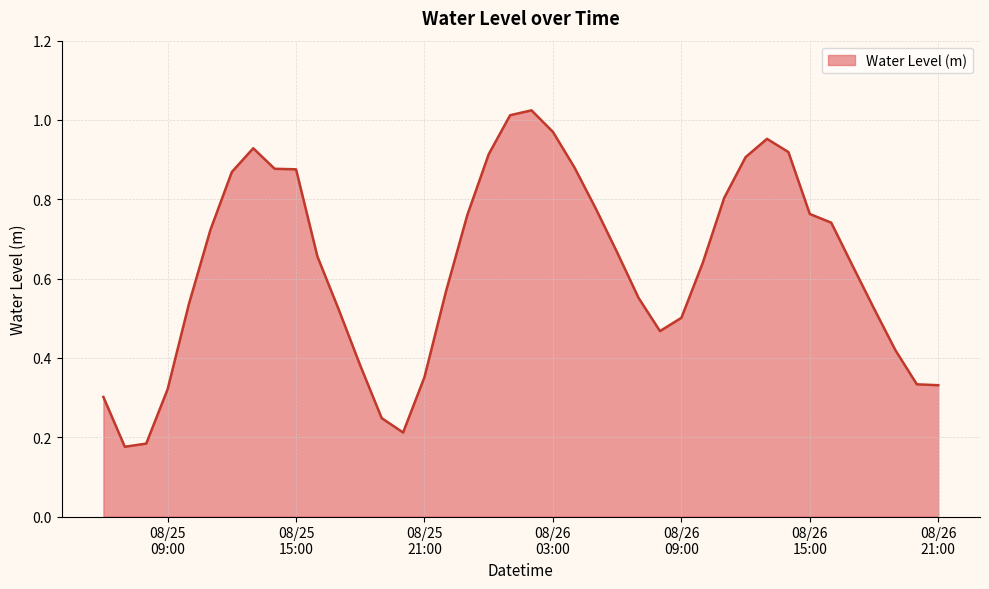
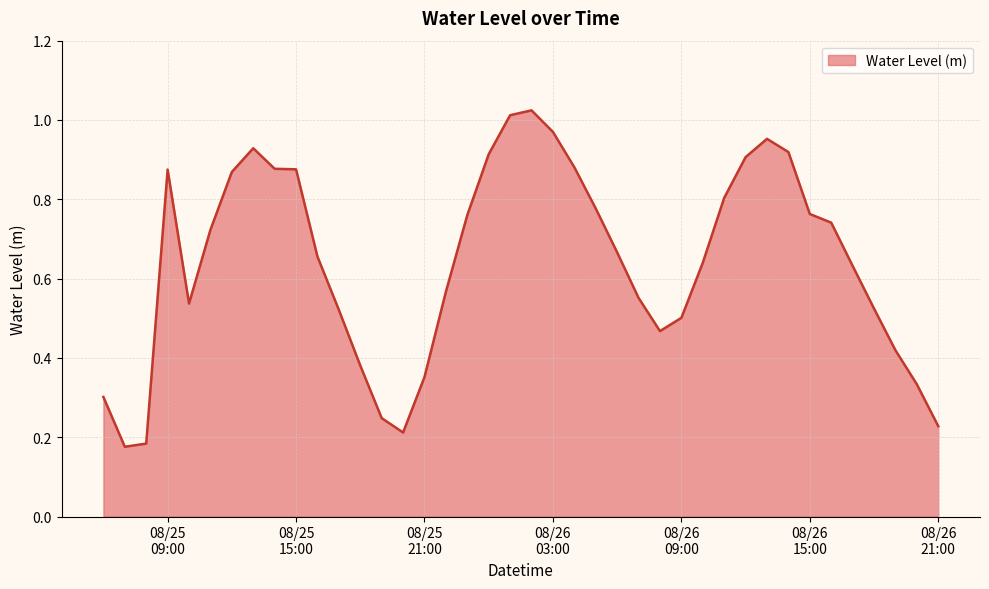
08/25 09:00: 0.32 -> 0.88
08/26 21:00: 0.33 -> 0.23
